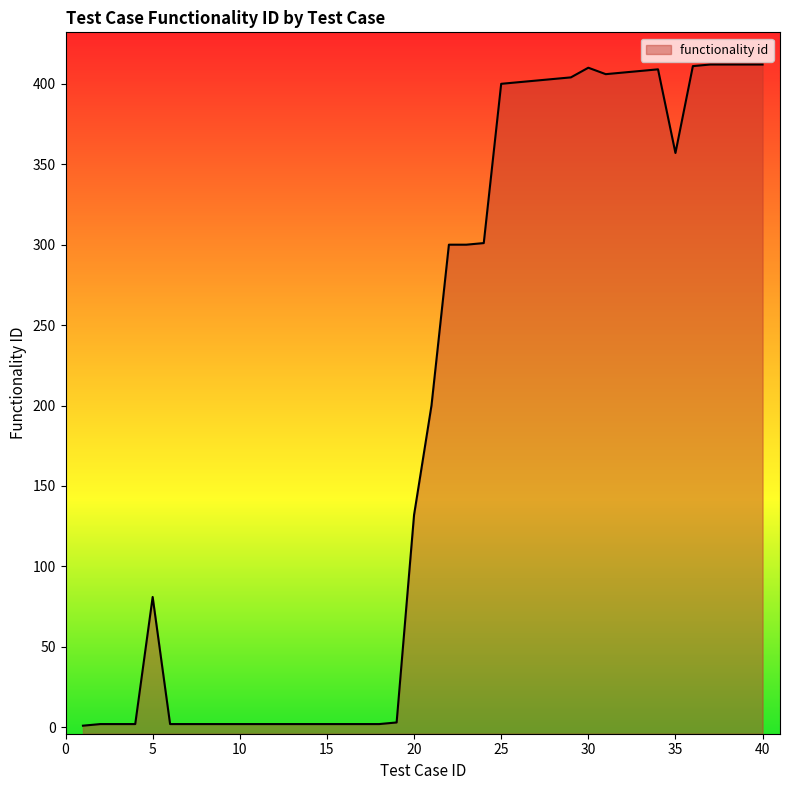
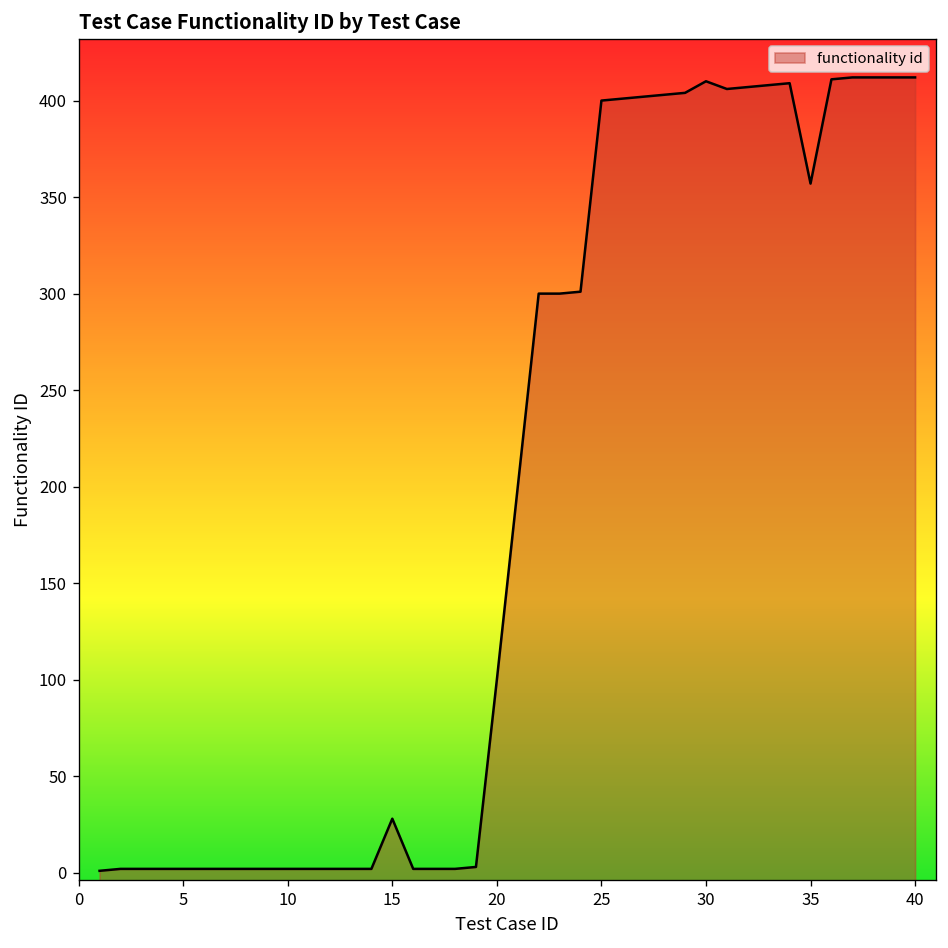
5: 81 -> 2
15: 2 -> 28
20: 132 -> 100
